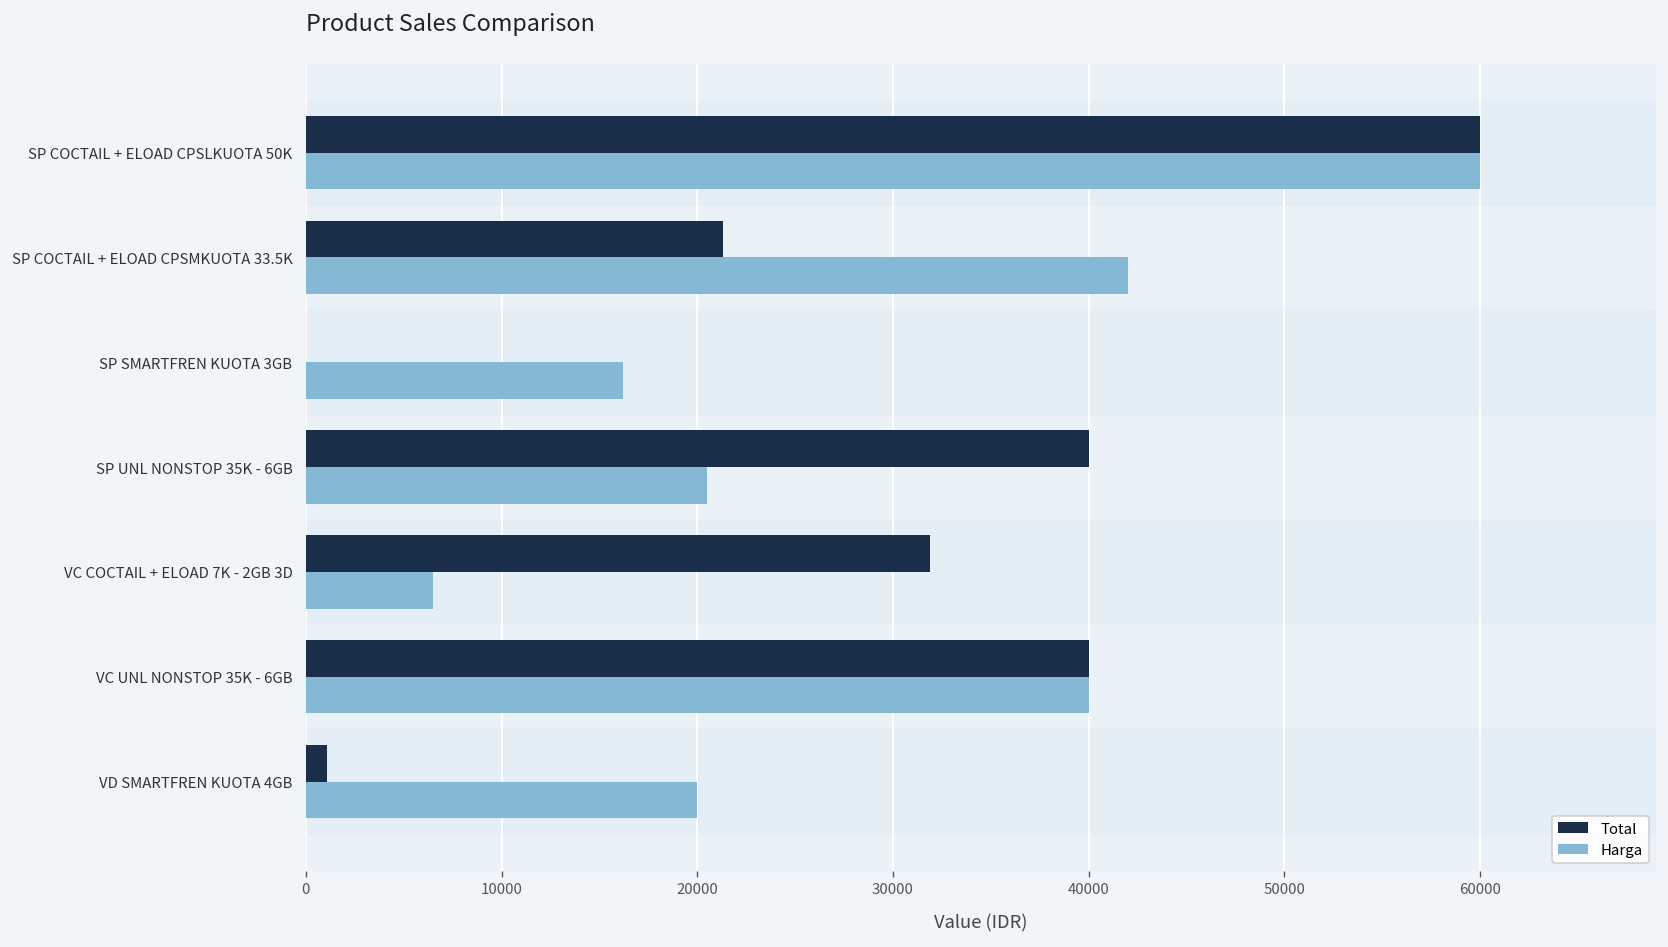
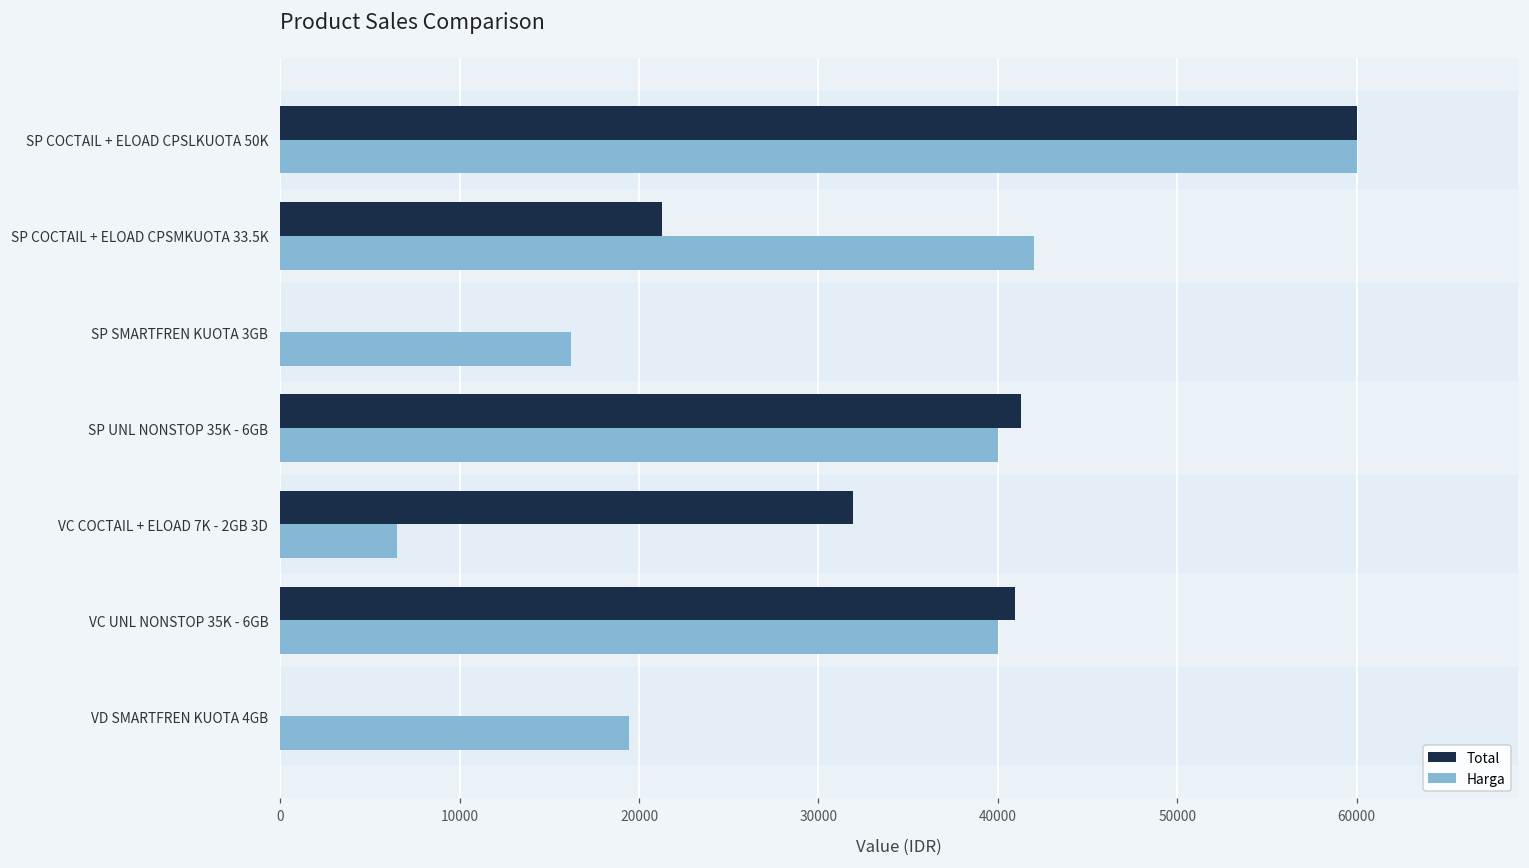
Total, SP UNL NONSTOP 35K - 6GB: 40000 -> 41300
Harga, SP UNL NONSTOP 35K - 6GB: 20500 -> 40000
Total, VC UNL NONSTOP 35K - 6GB: 40000 -> 41000
Total, VD SMARTFREN KUOTA 4GB: 1100 -> 0
Harga, VD SMARTFREN KUOTA 4GB: 20000 -> 19500
